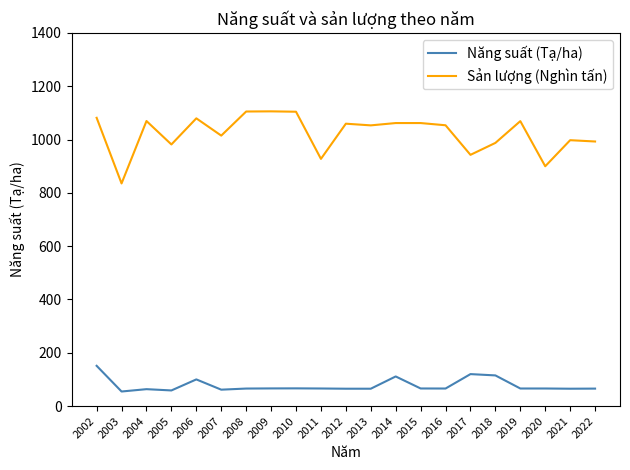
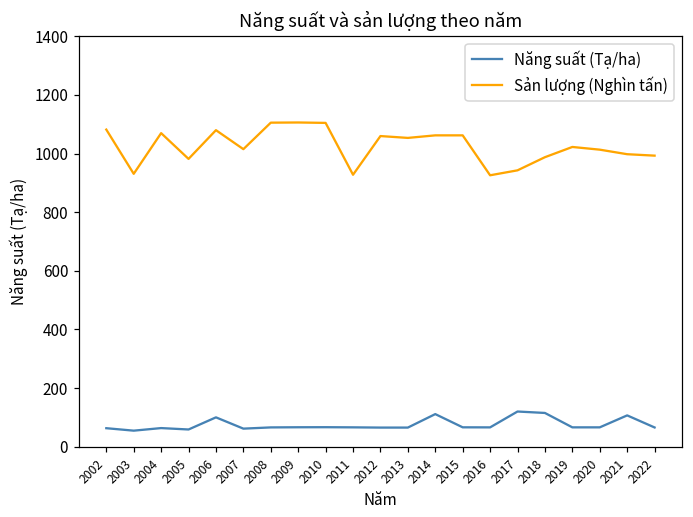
Năng suất (Tạ/ha), 2002: 150 -> 60
Sản lượng (Nghìn tấn), 2003: 840 -> 930
Sản lượng (Nghìn tấn), 2016: 1050 -> 930
Sản lượng (Nghìn tấn), 2019: 1070 -> 1020
Sản lượng (Nghìn tấn), 2020: 900 -> 1010
Năng suất (Tạ/ha), 2021: 70 -> 110
